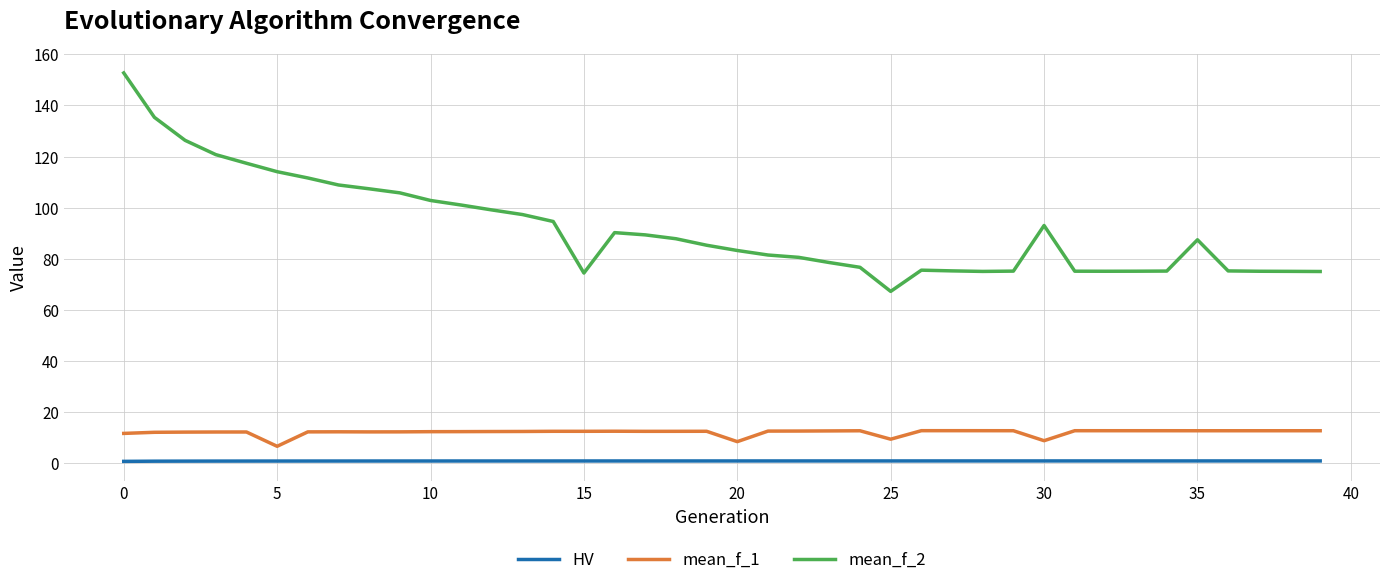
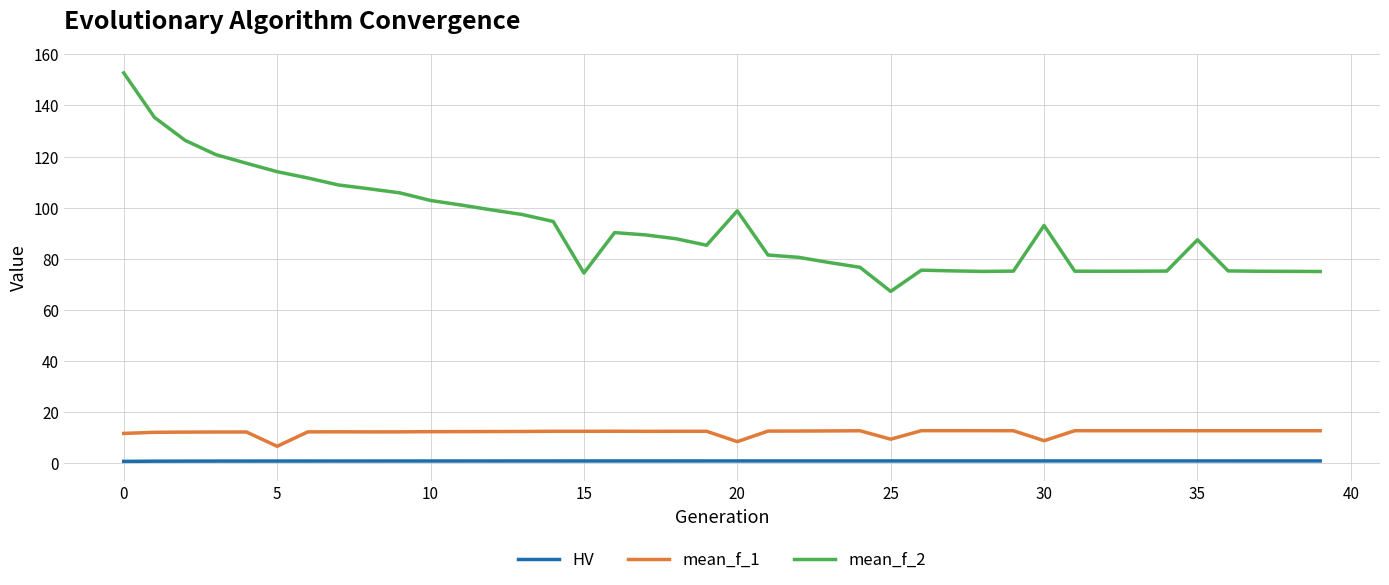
mean_f_2, 20: 83 -> 99
